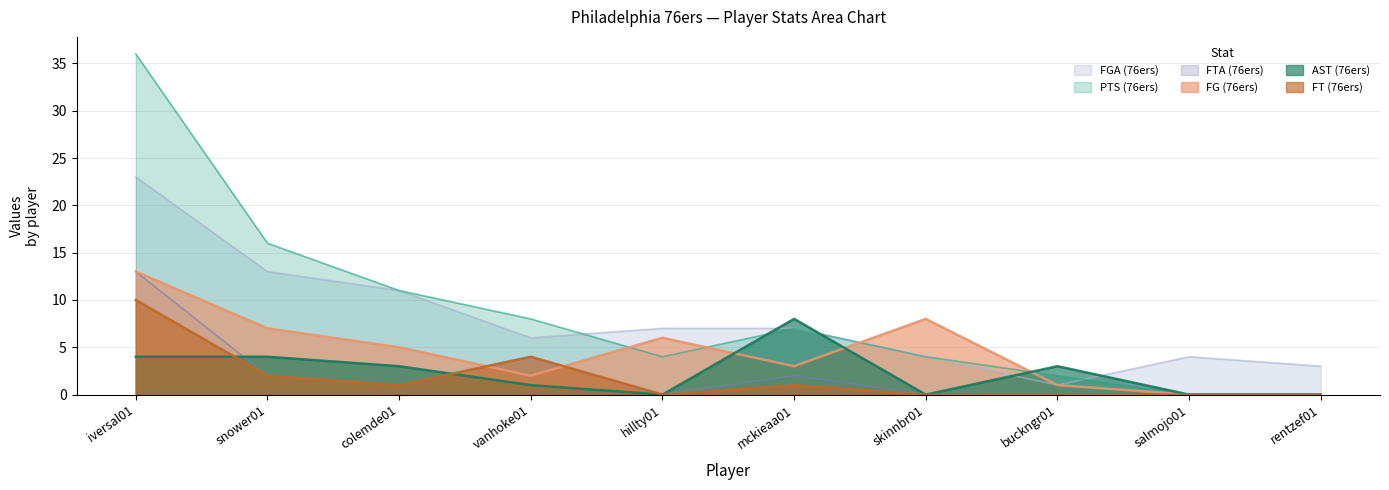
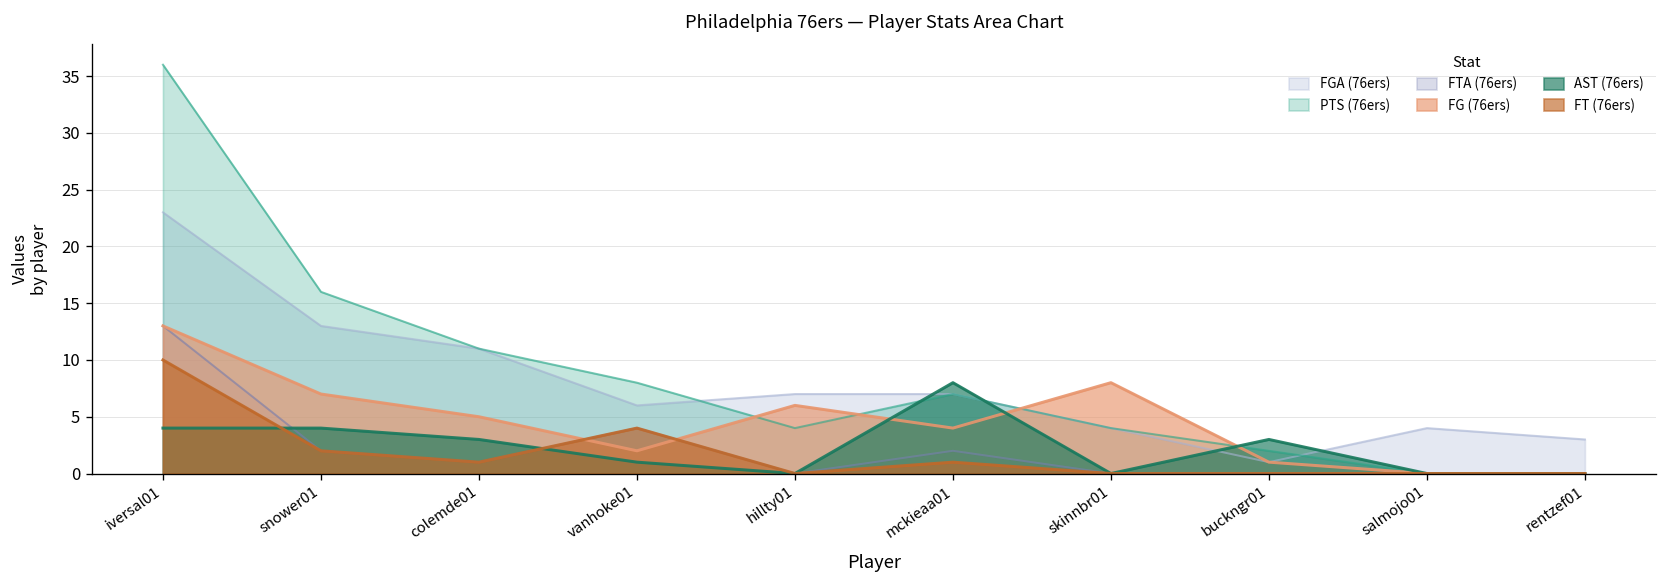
FG (76ers), mckieaa01: 3 -> 4
